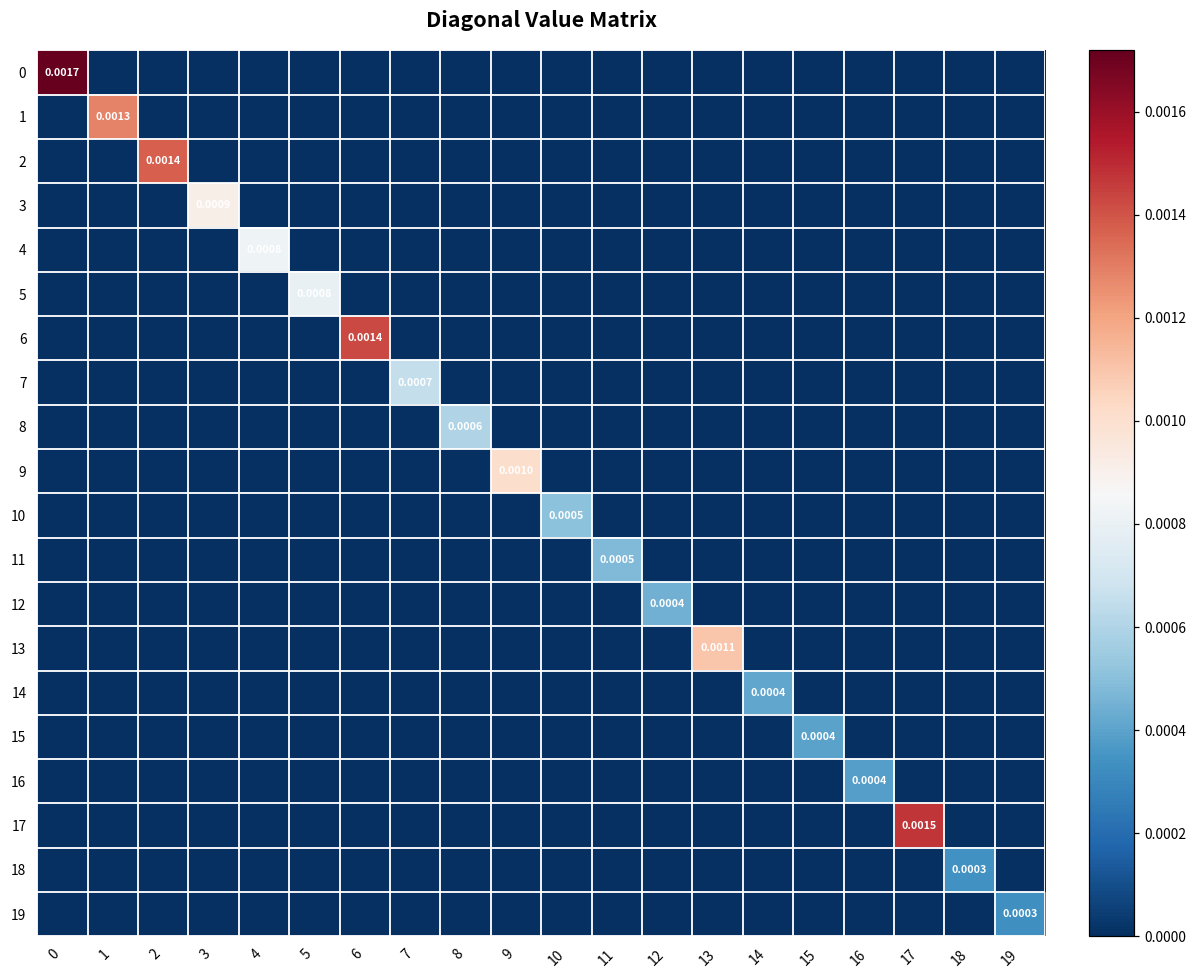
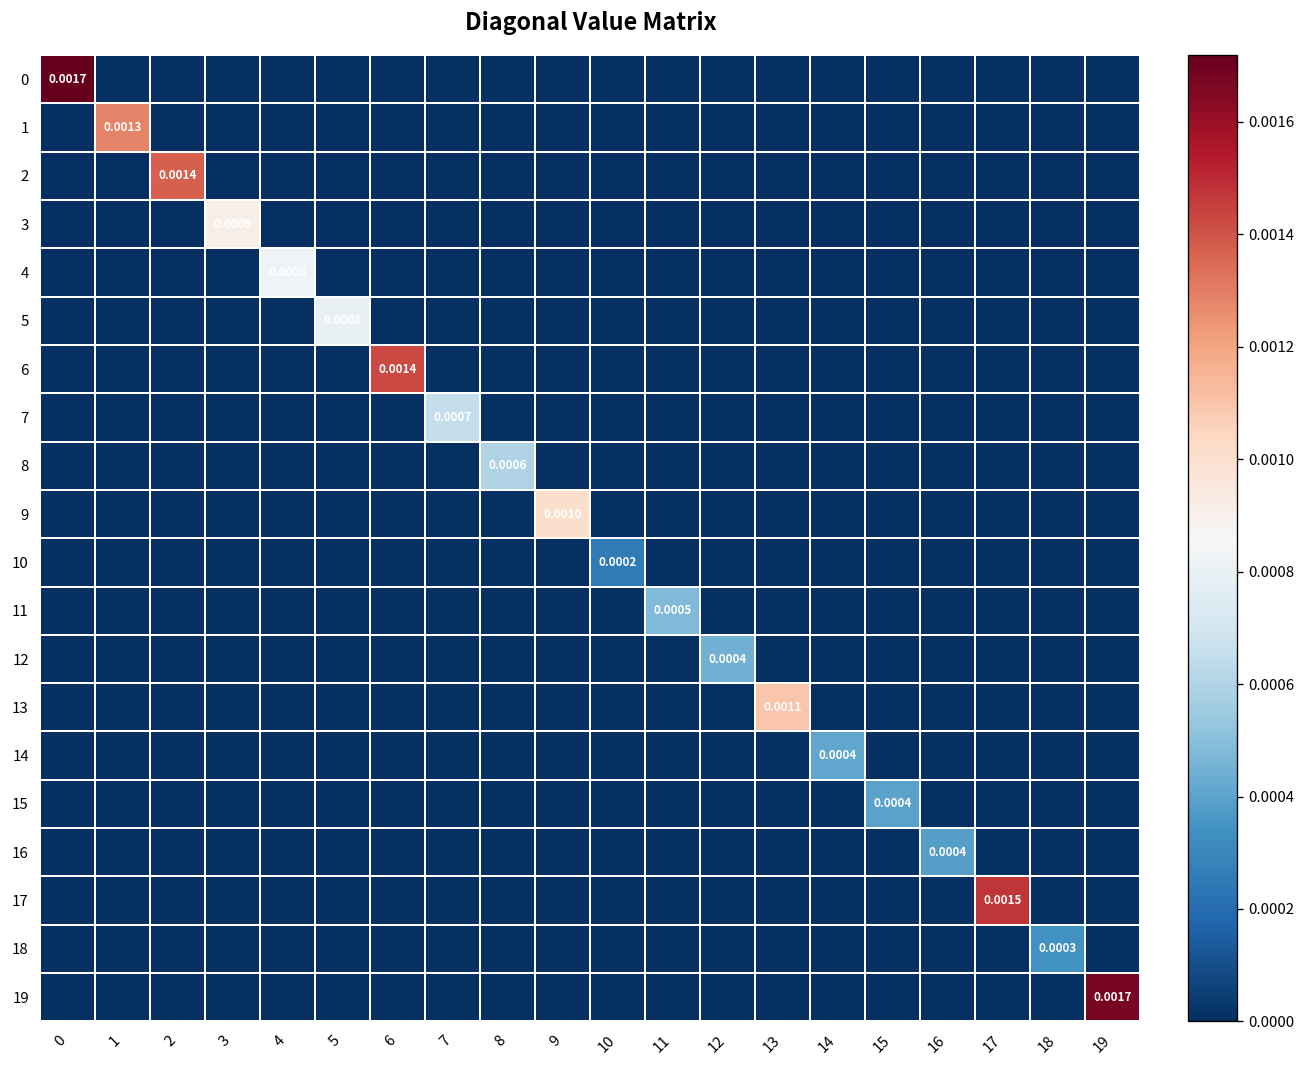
10, 10: 0.0005 -> 0.0002
19, 19: 0.0003 -> 0.0017
